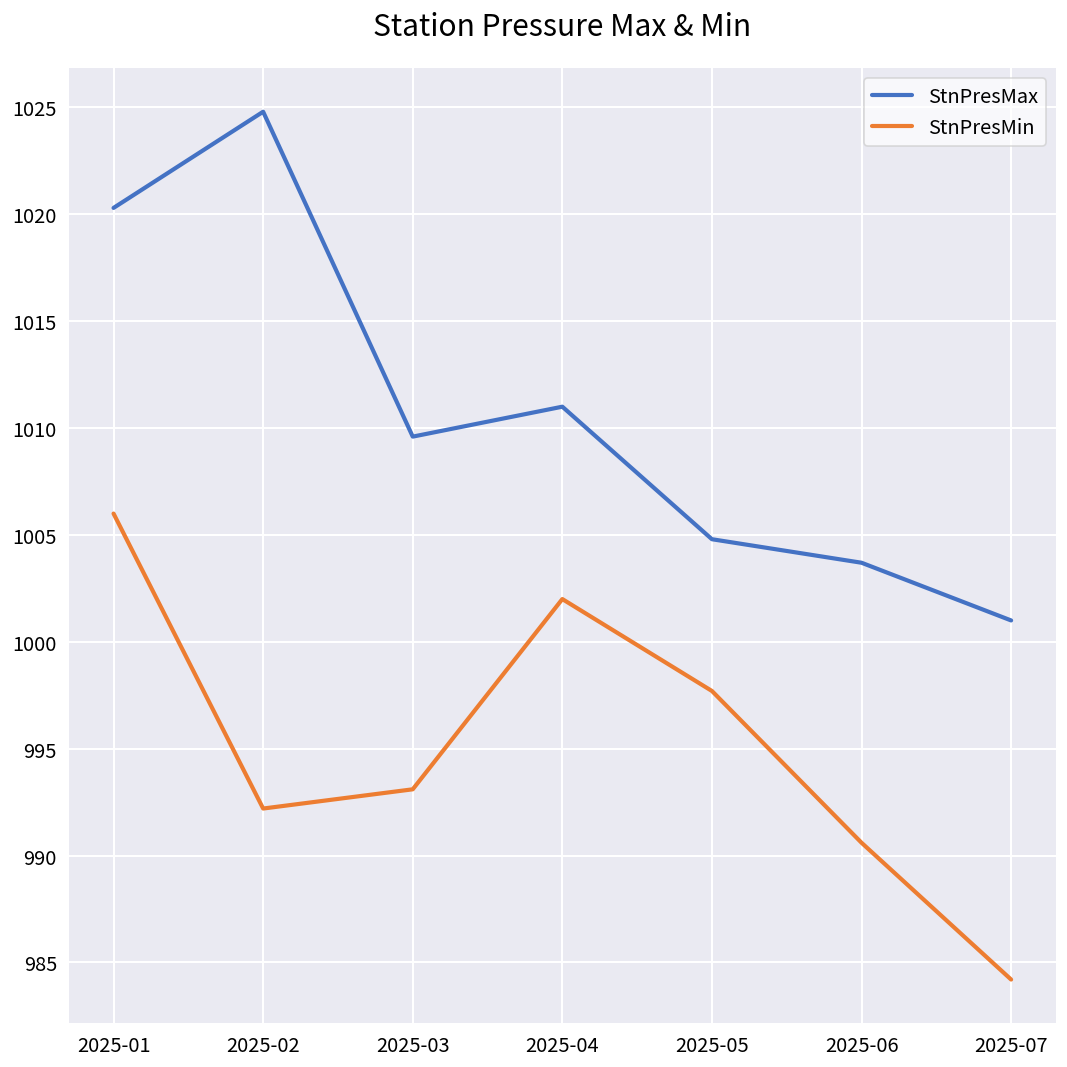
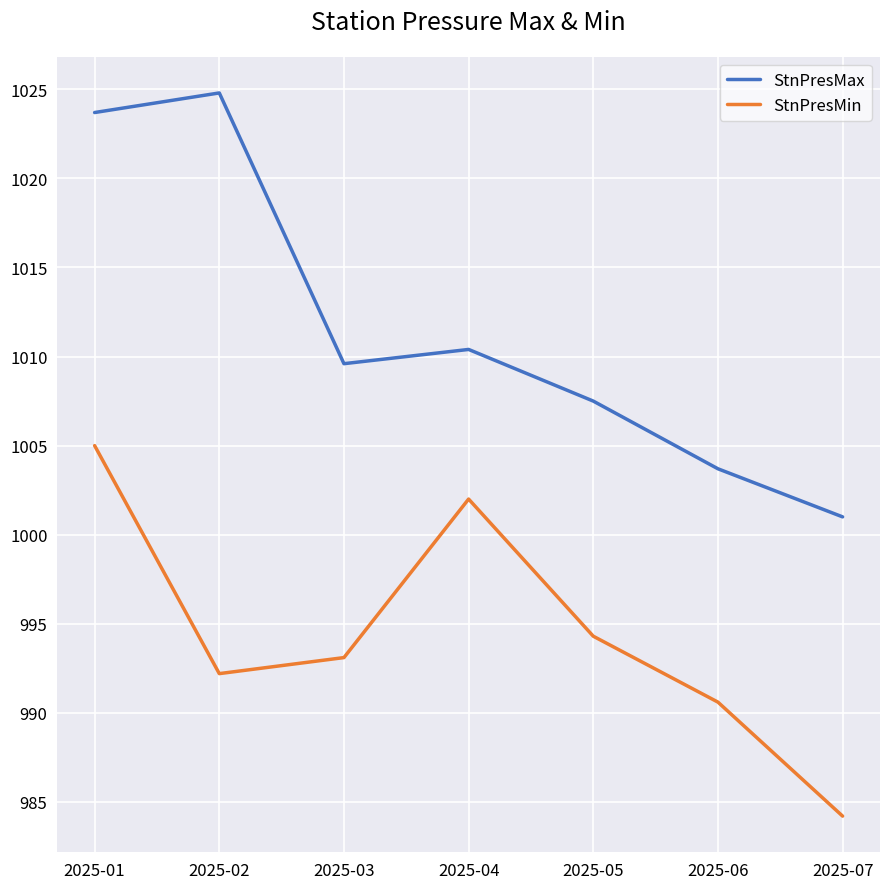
StnPresMax, 2025-01: 1020.3 -> 1023.7
StnPresMin, 2025-01: 1006 -> 1005
StnPresMax, 2025-04: 1011.0 -> 1010.4
StnPresMax, 2025-05: 1004.8 -> 1007.5
StnPresMin, 2025-05: 997.7 -> 994.3
